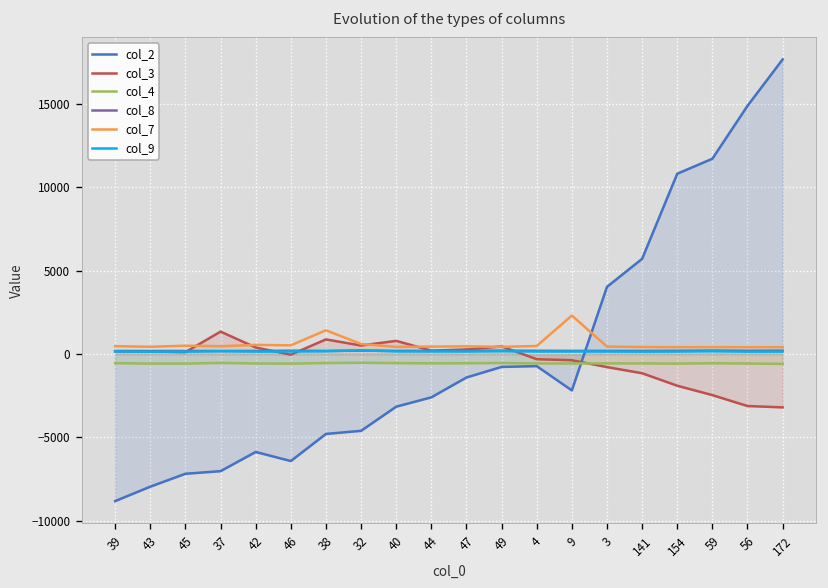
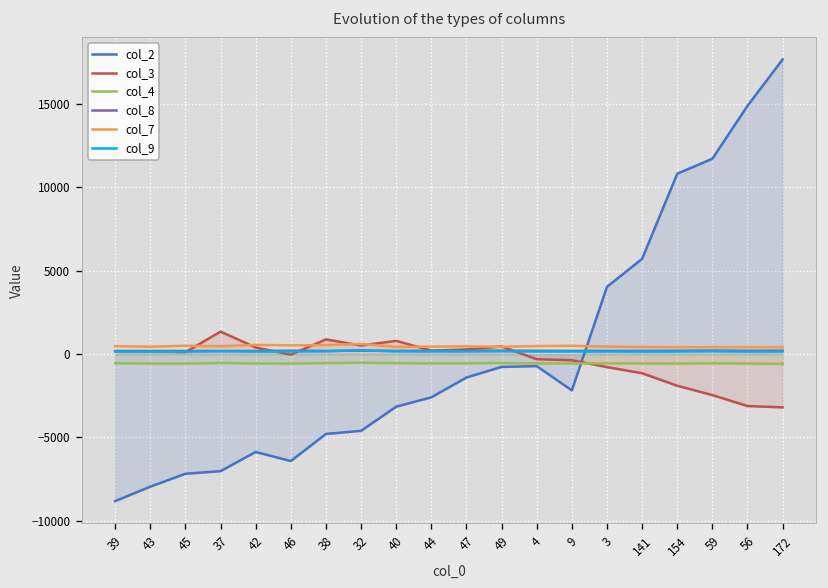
col_7, 38: 1400 -> 500
col_7, 9: 2300 -> 500
